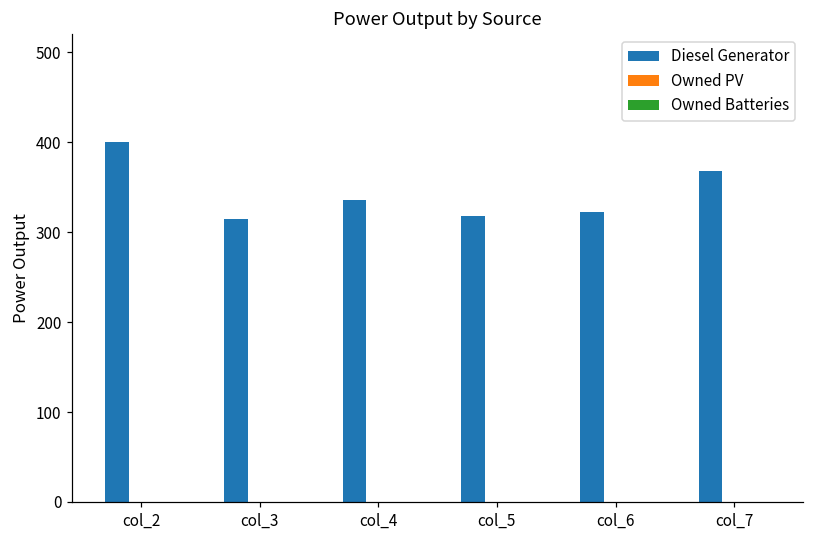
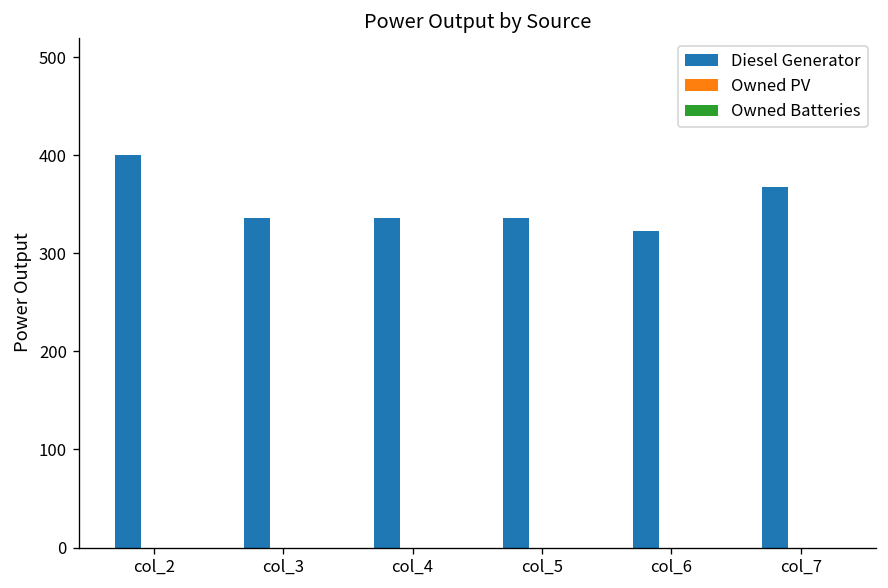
Diesel Generator, col_3: 320 -> 340
Diesel Generator, col_5: 320 -> 340
